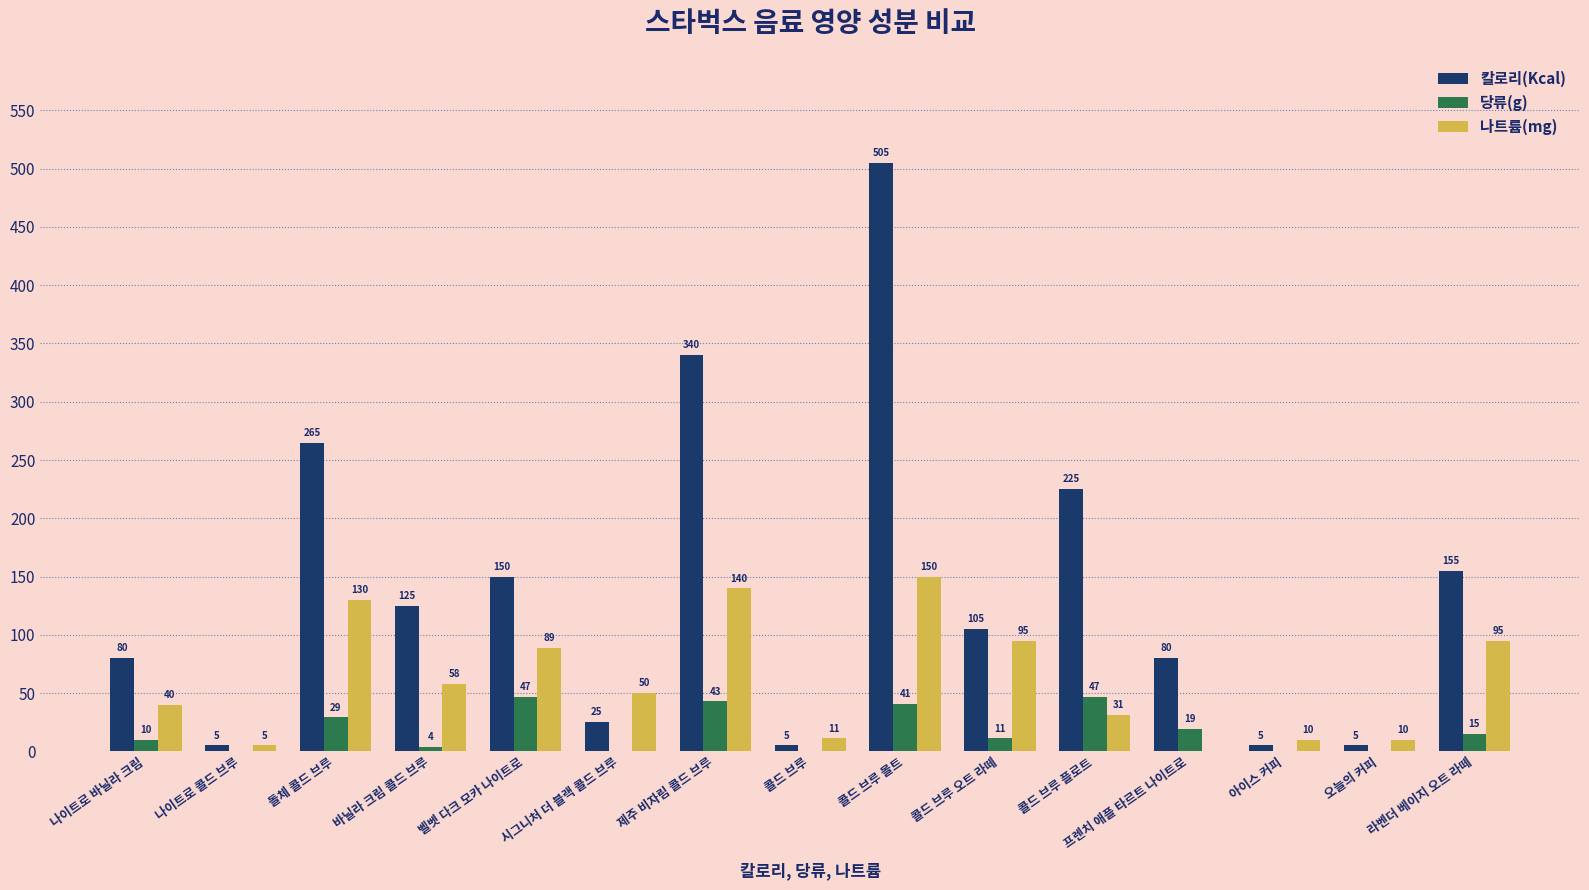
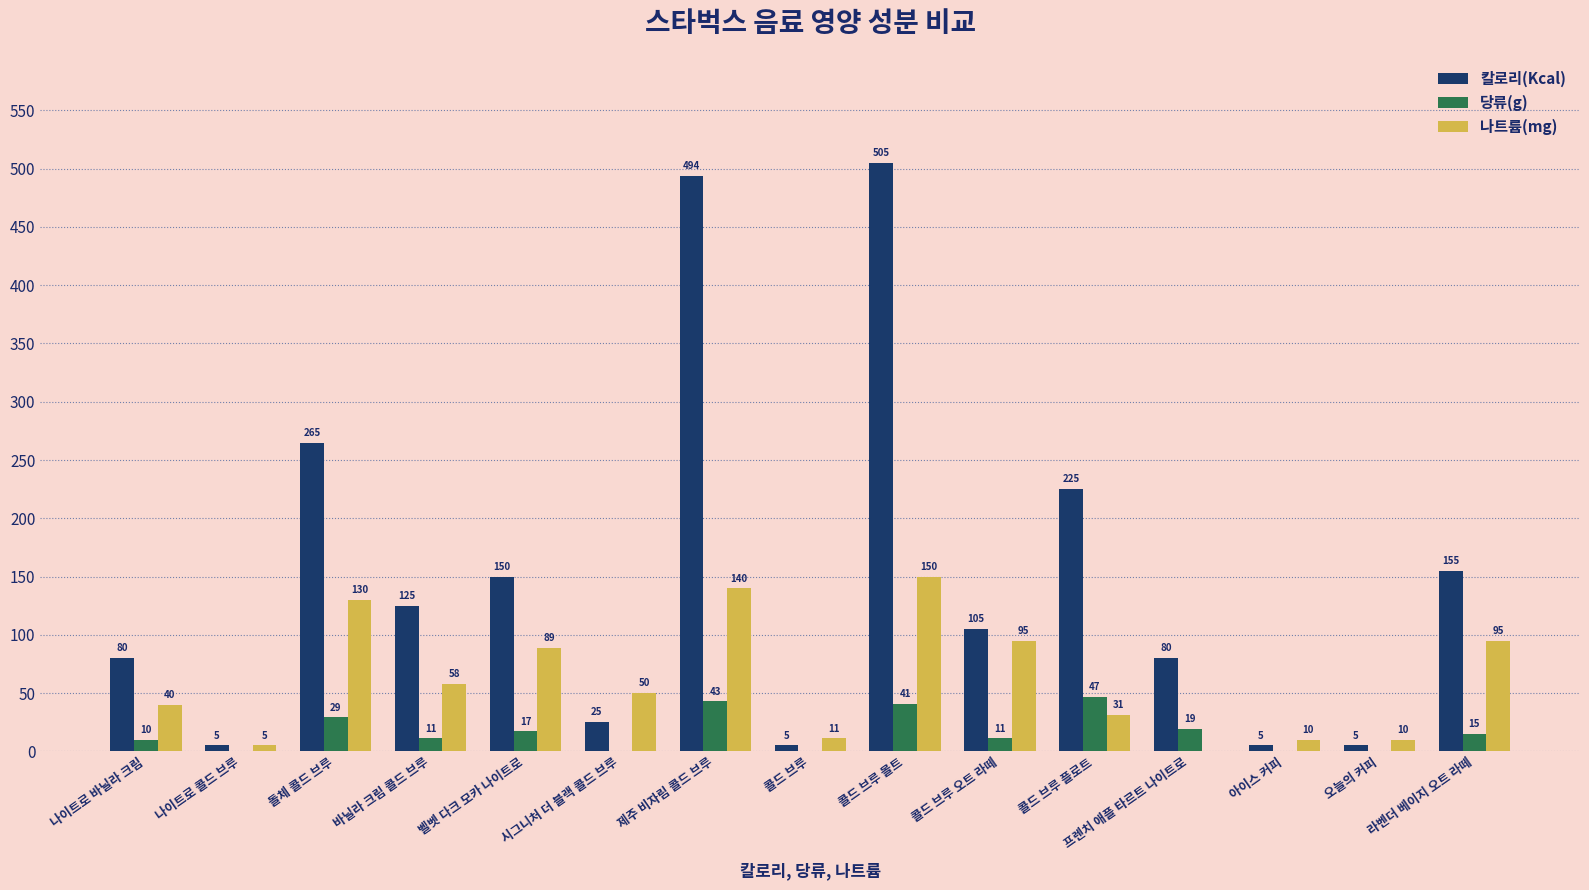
당류(g), 바닐라 크림 콜드 브루: 4 -> 11
당류(g), 벨벳 다크 모카 나이트로: 47 -> 17
칼로리(Kcal), 제주 비자림 콜드 브루: 340 -> 494
